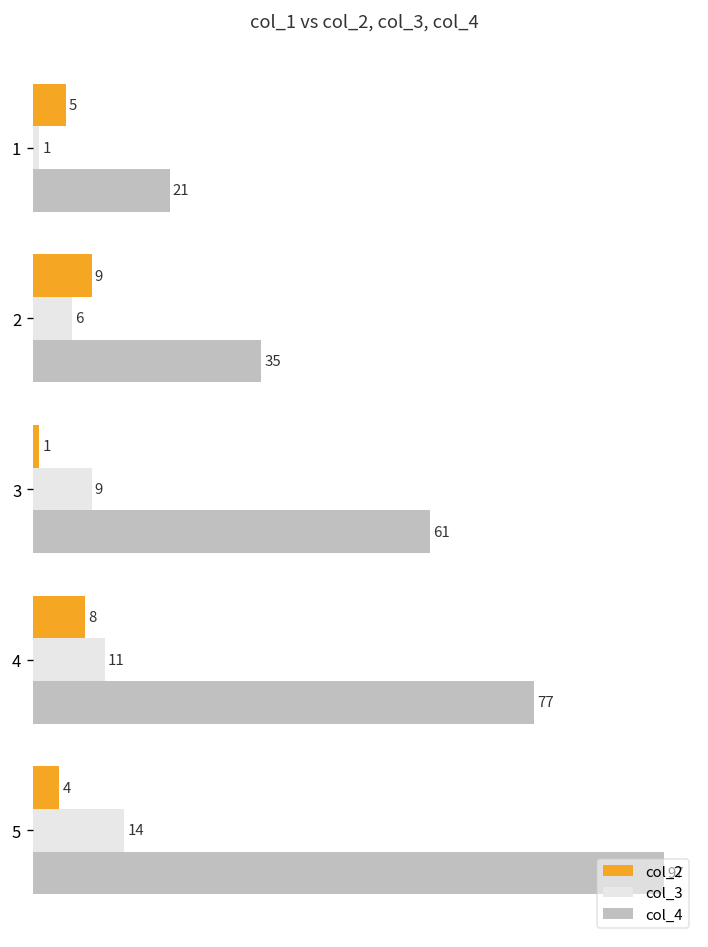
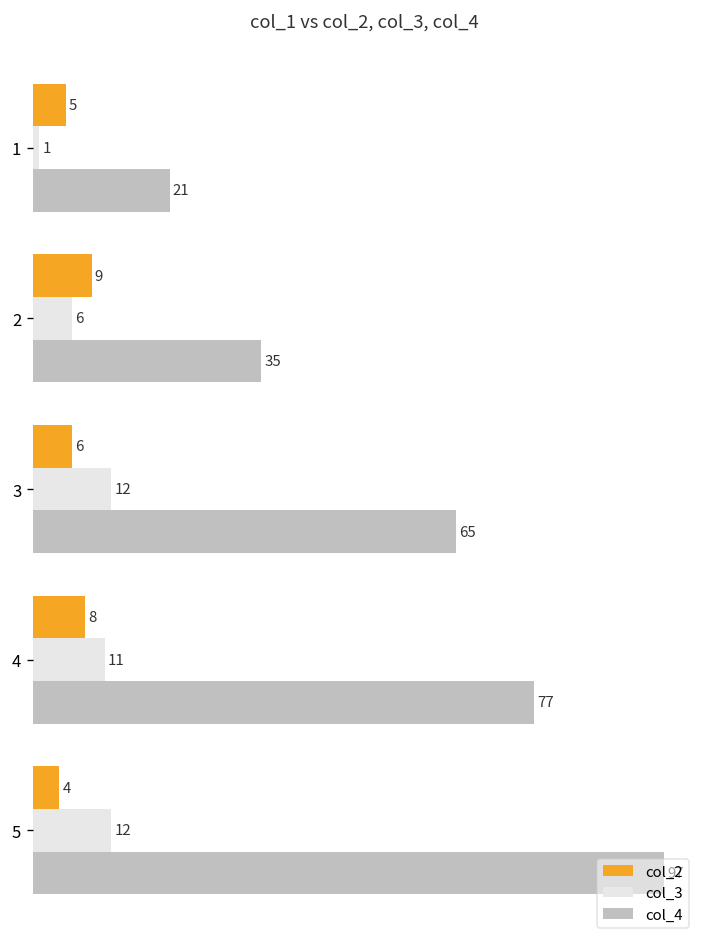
col_2, 3: 1 -> 6
col_3, 3: 9 -> 12
col_4, 3: 61 -> 65
col_3, 5: 14 -> 12
